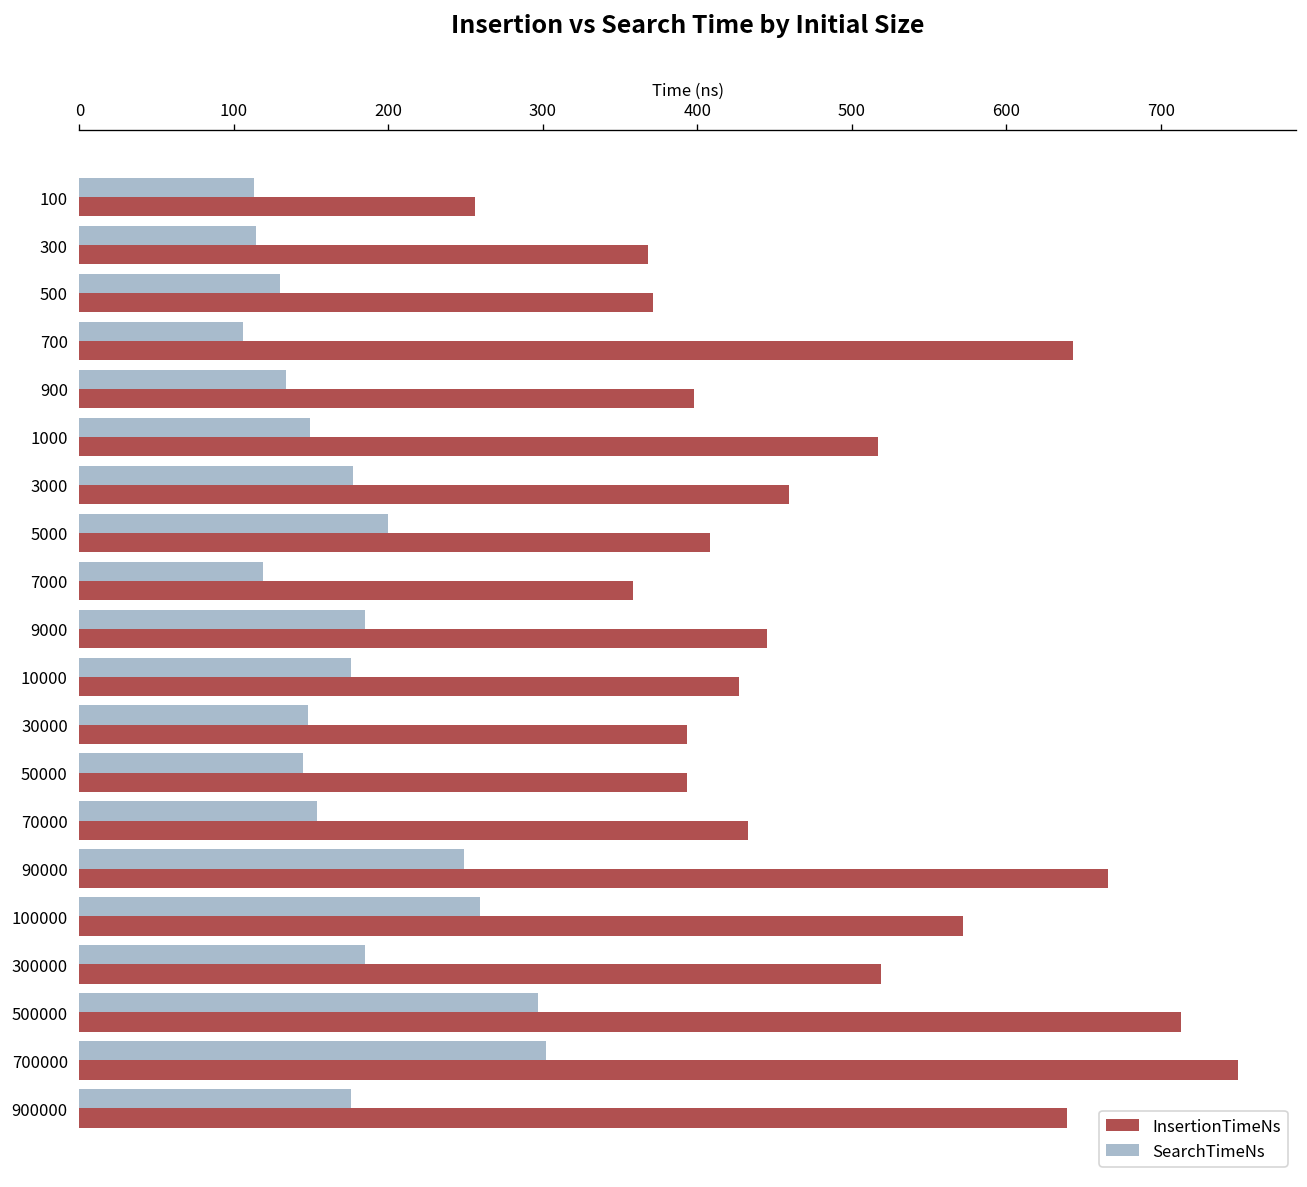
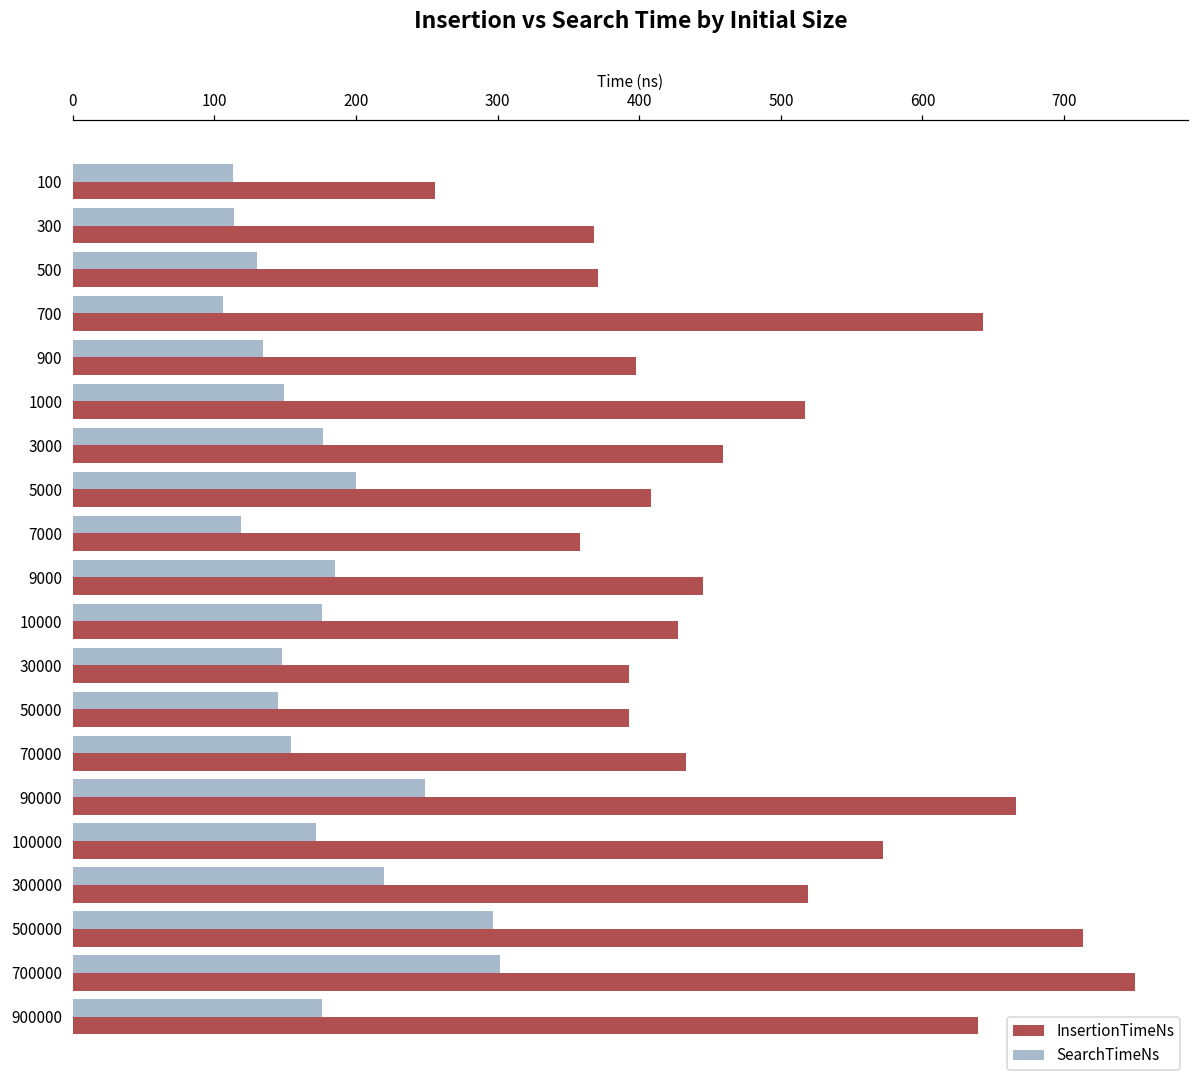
SearchTimeNs, 100000: 259 -> 172
SearchTimeNs, 300000: 185 -> 220
